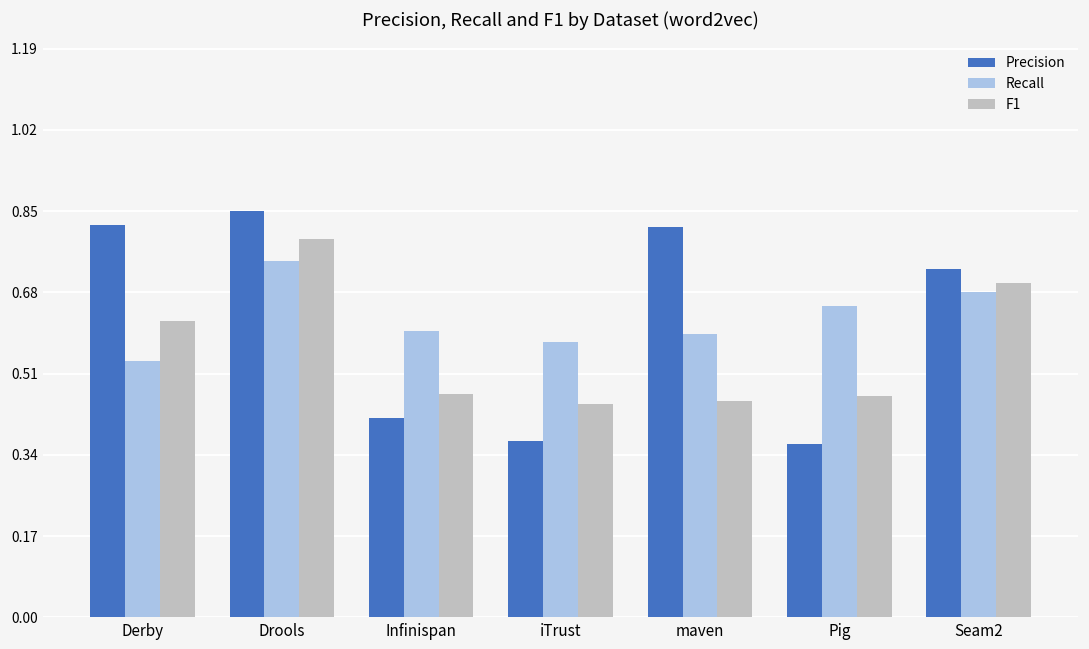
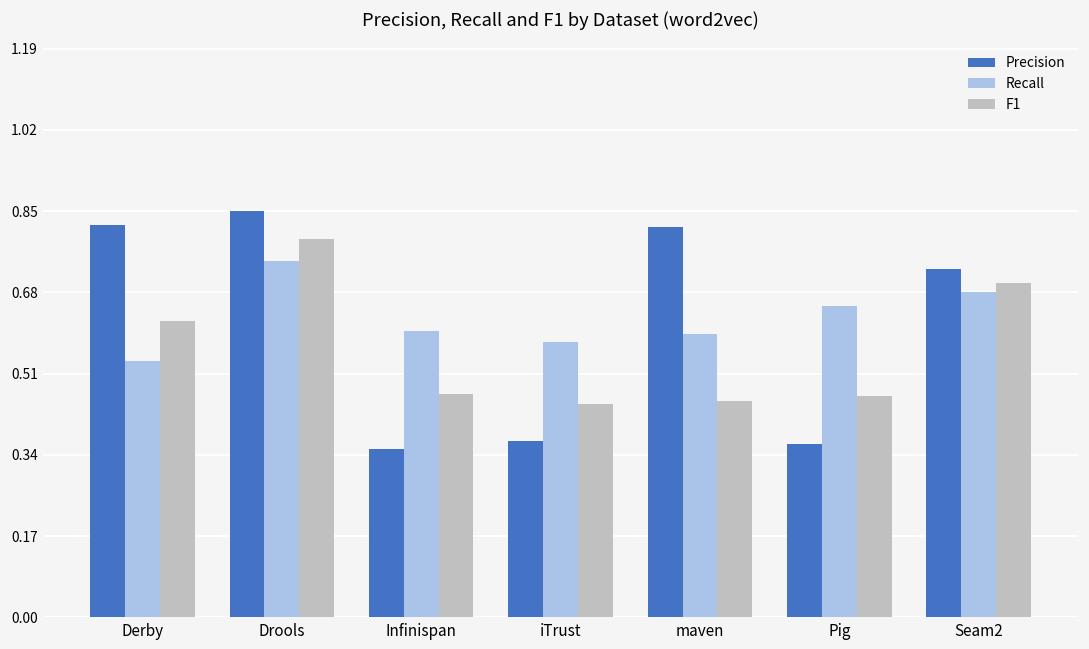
Precision, Infinispan: 0.42 -> 0.35
